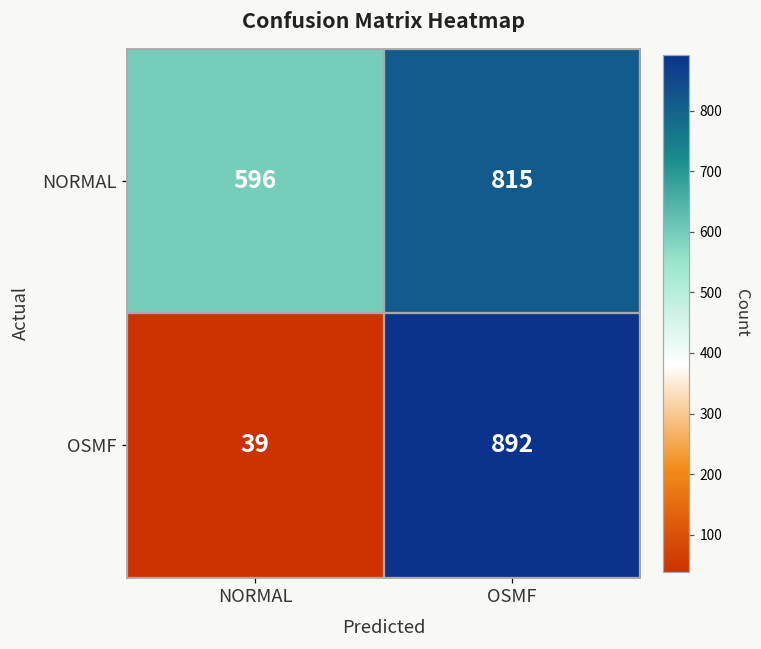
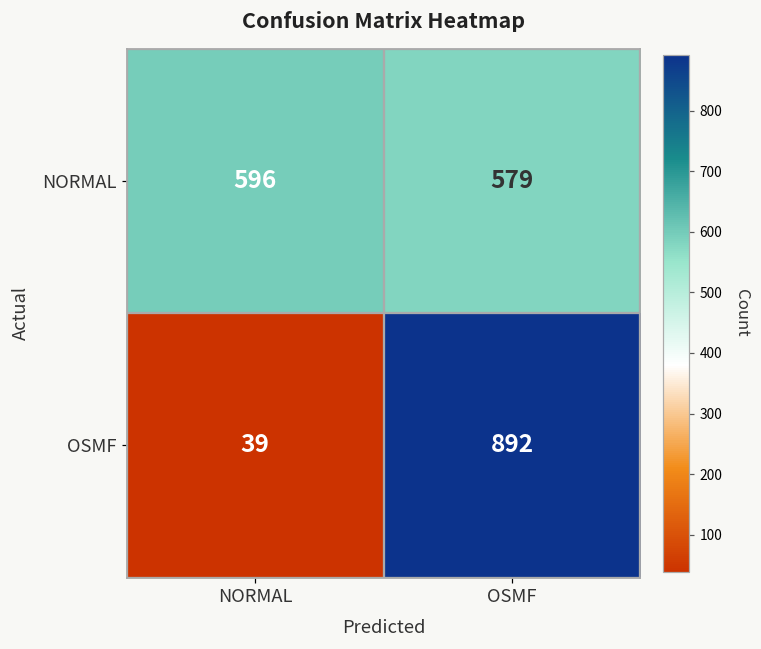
NORMAL, OSMF: 815 -> 579
